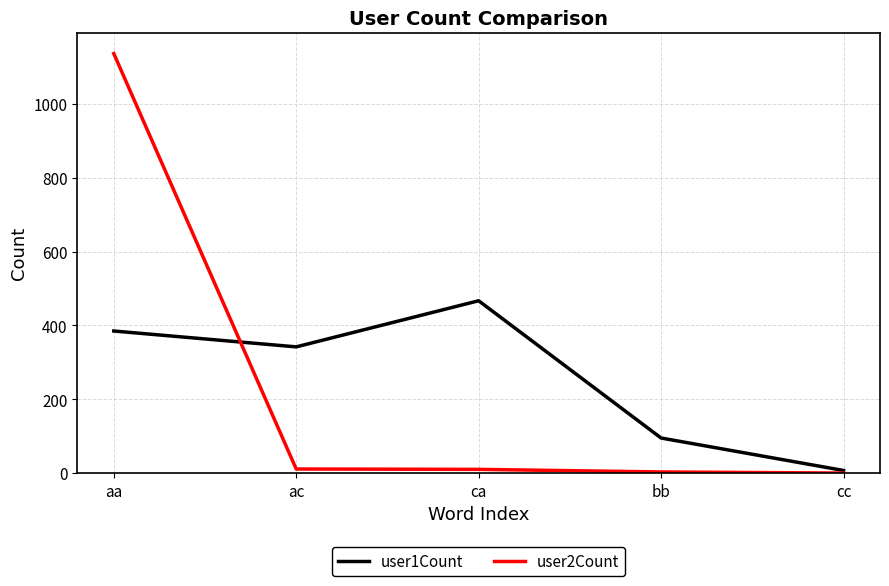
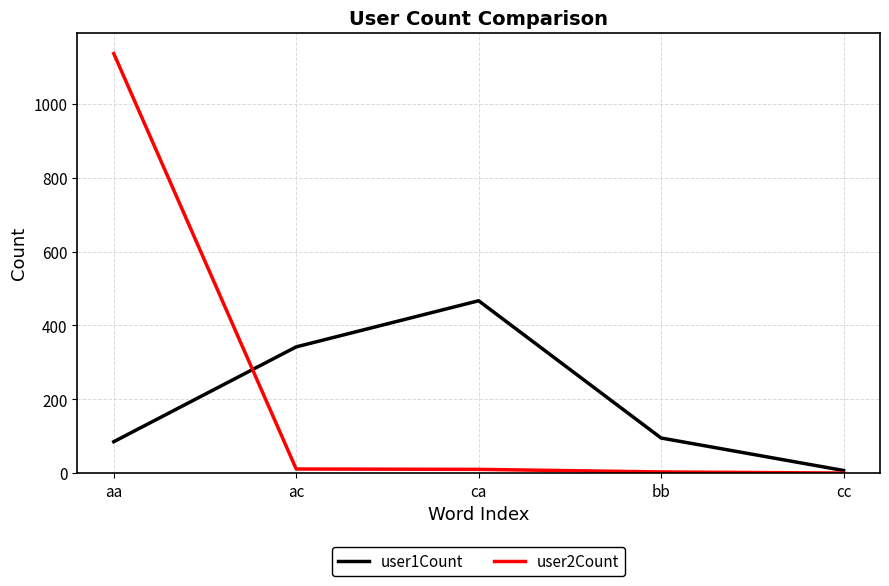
user1Count, aa: 390 -> 90
